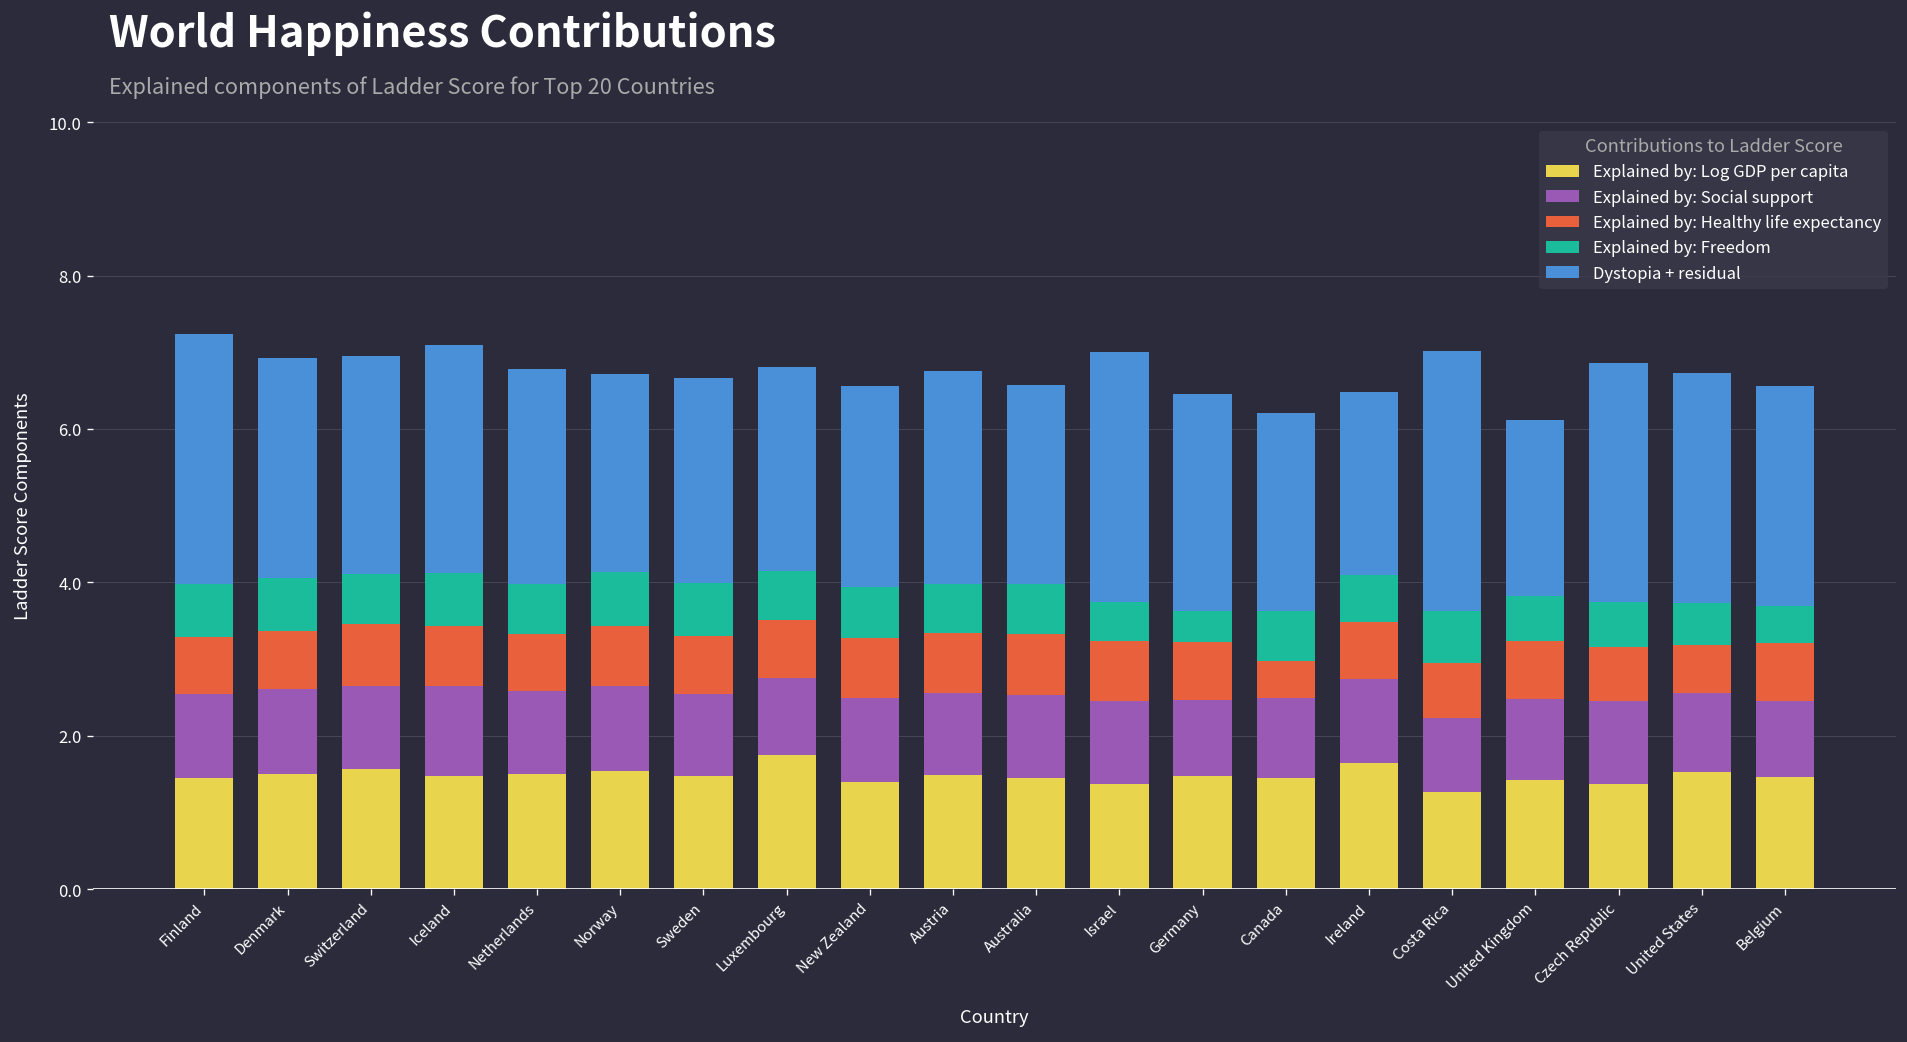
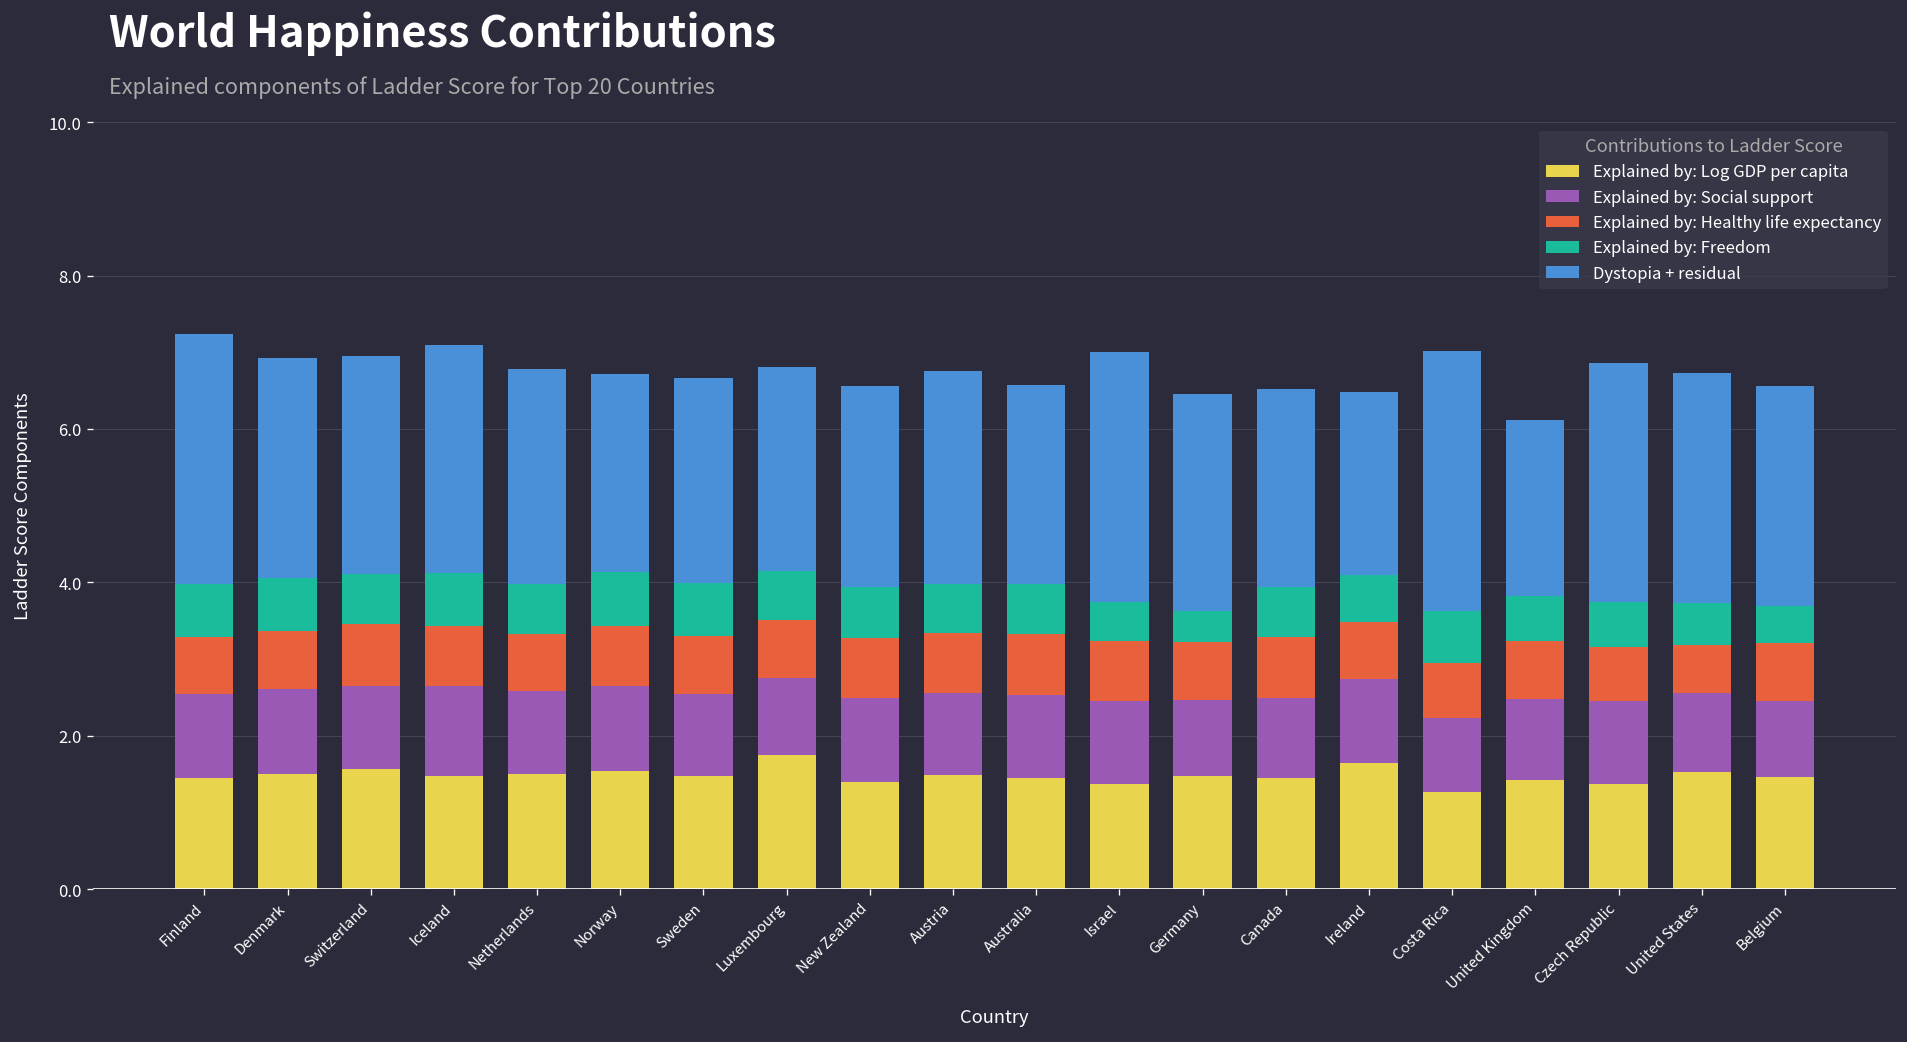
Explained by: Healthy life expectancy, Canada: 0.5 -> 0.8
